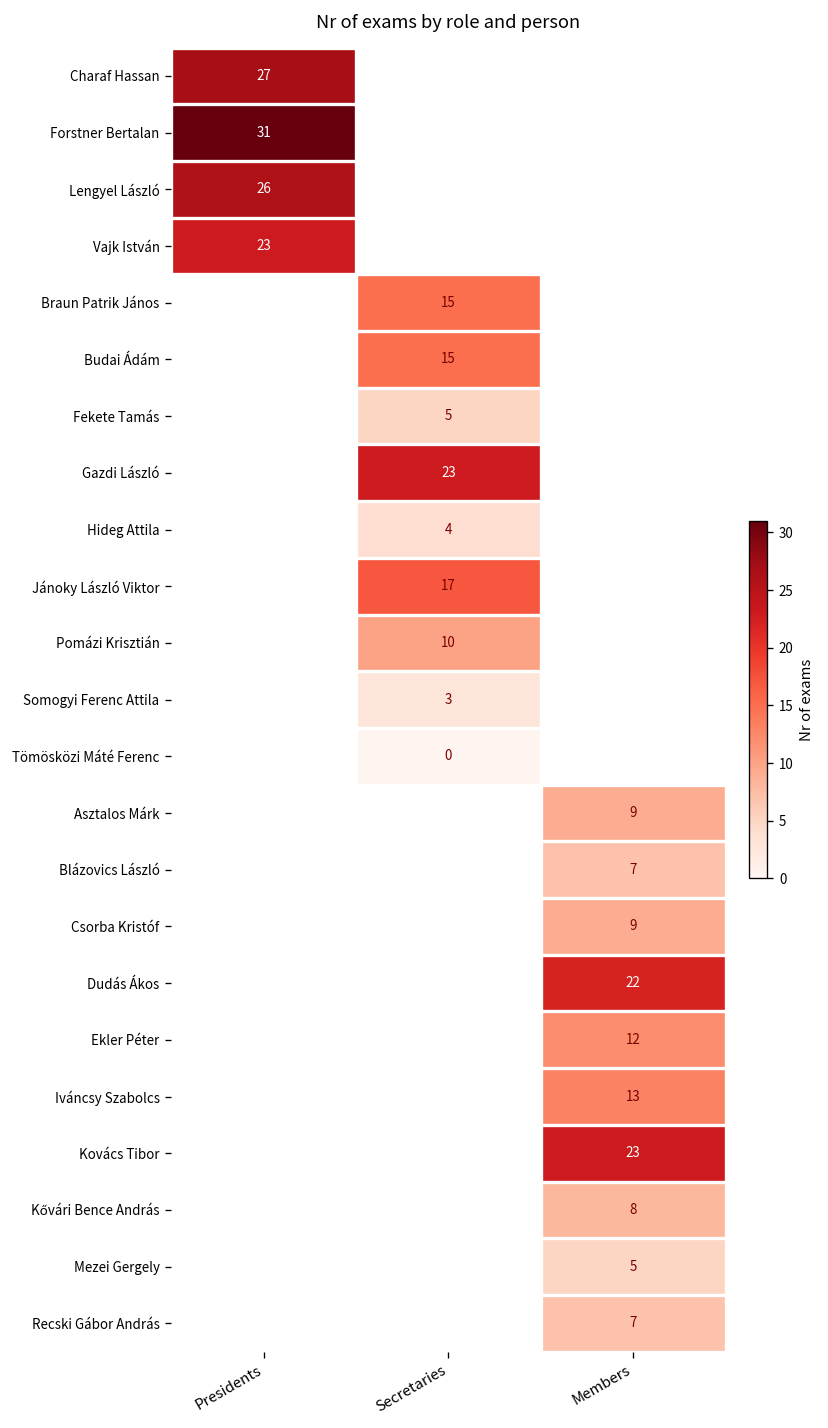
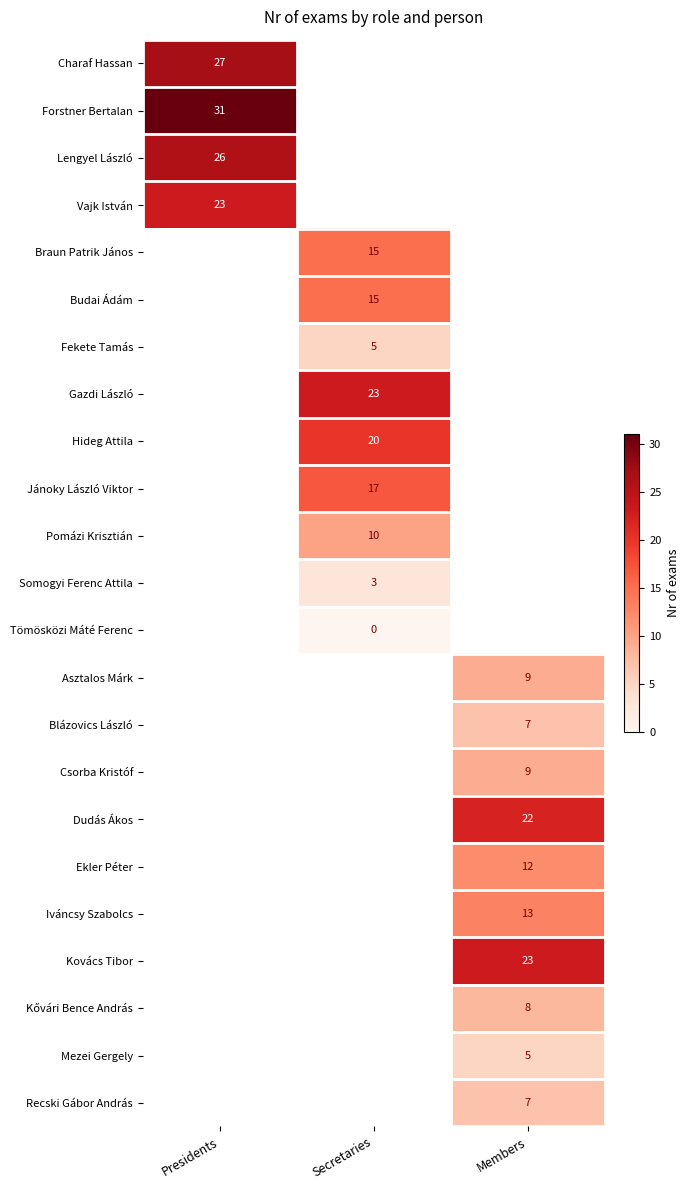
Hideg Attila, Secretaries: 4 -> 20
